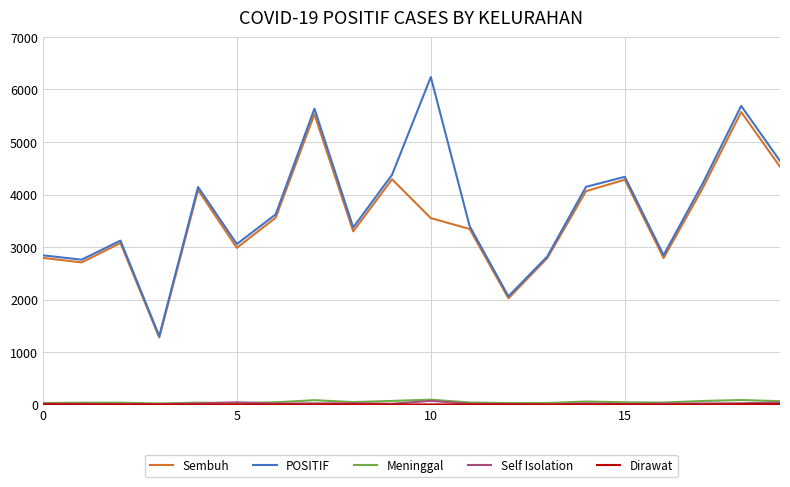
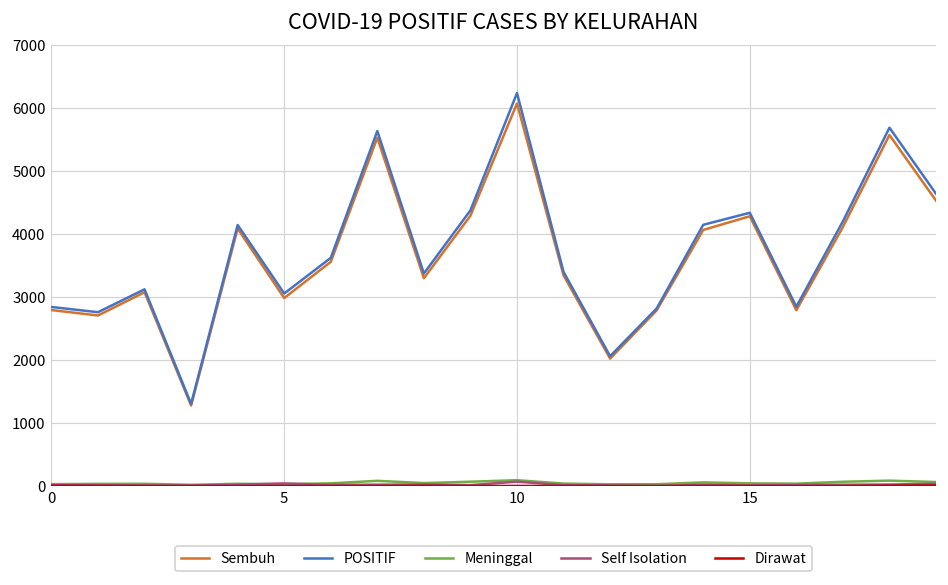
Sembuh, 10: 3600 -> 6100
